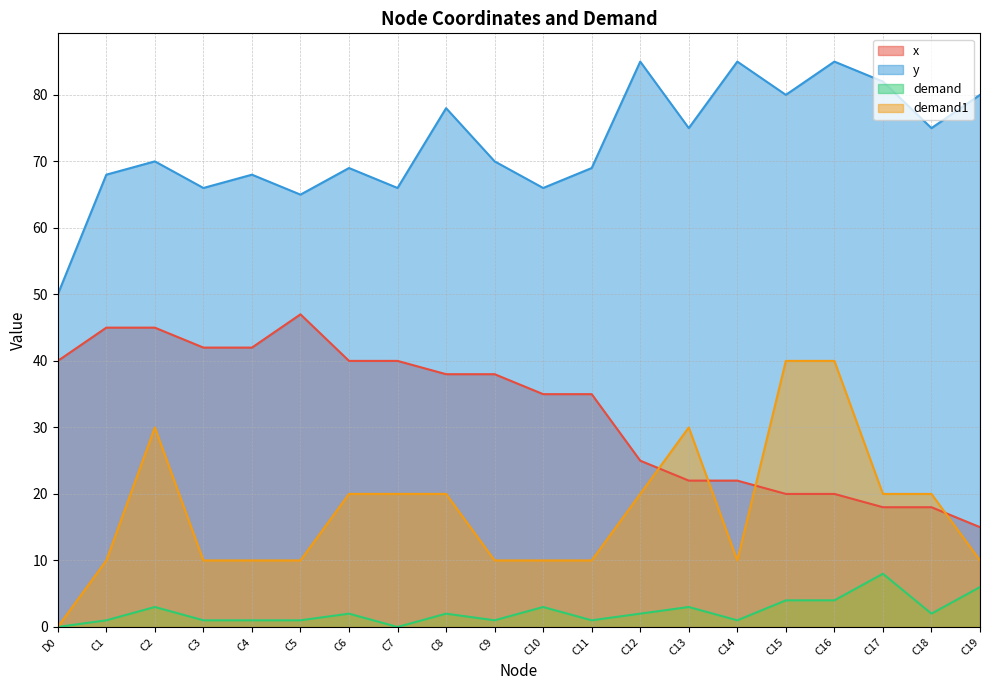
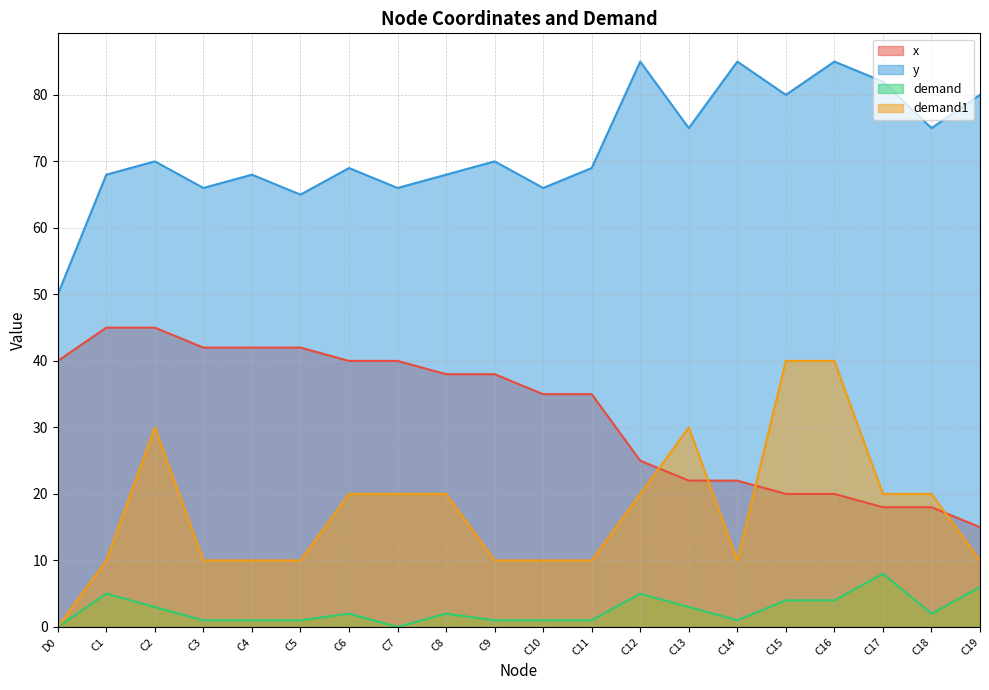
demand, C1: 1 -> 5
x, C5: 47 -> 42
y, C8: 78 -> 68
demand, C10: 3 -> 1
demand, C12: 2 -> 5
